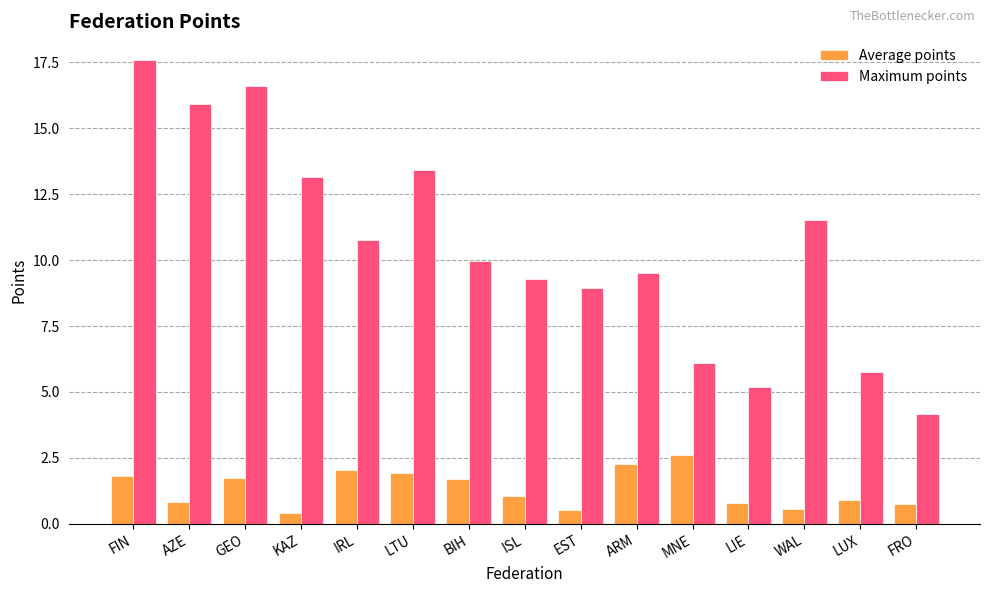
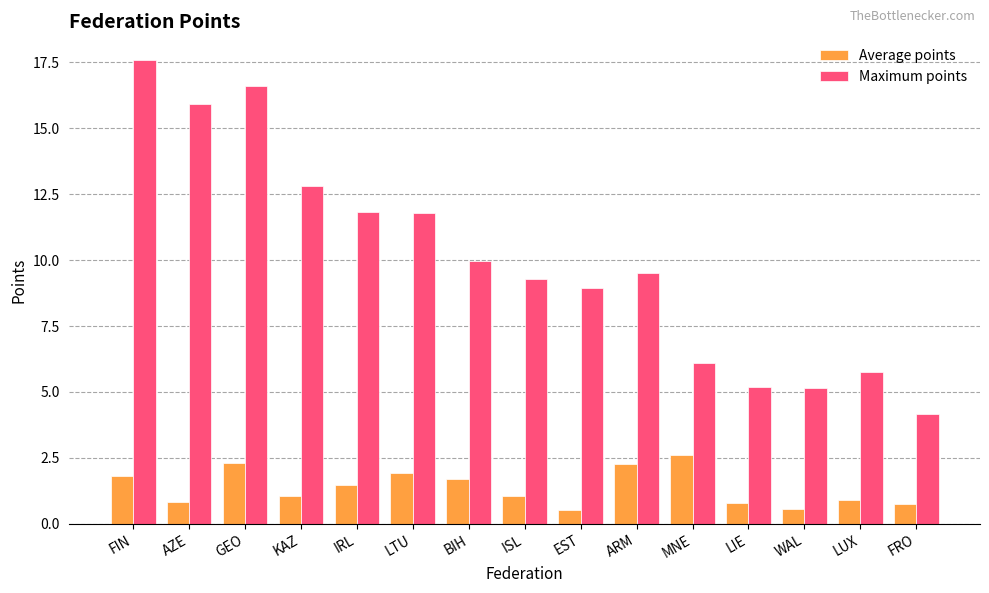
Average points, GEO: 1.7 -> 2.3
Average points, KAZ: 0.4 -> 1.1
Maximum points, KAZ: 13.1 -> 12.8
Average points, IRL: 2.1 -> 1.5
Maximum points, IRL: 10.8 -> 11.8
Maximum points, LTU: 13.4 -> 11.8
Maximum points, WAL: 11.5 -> 5.1
